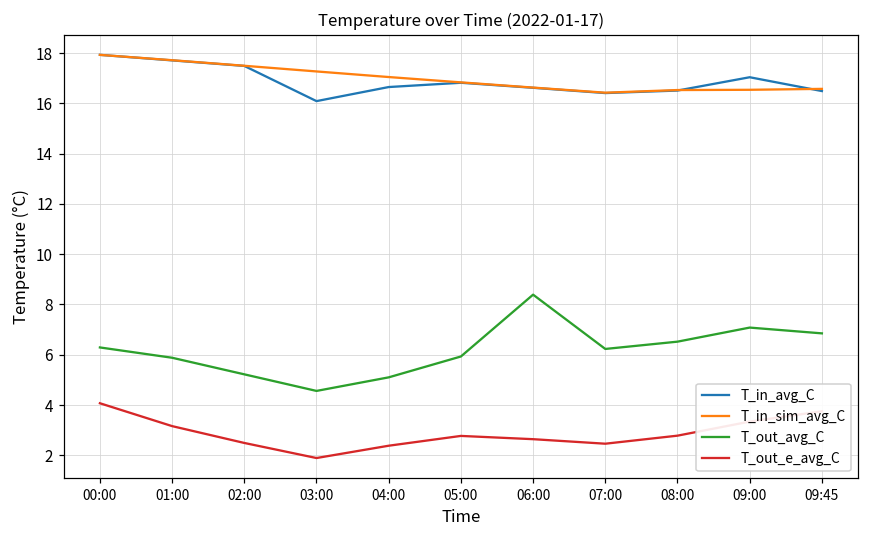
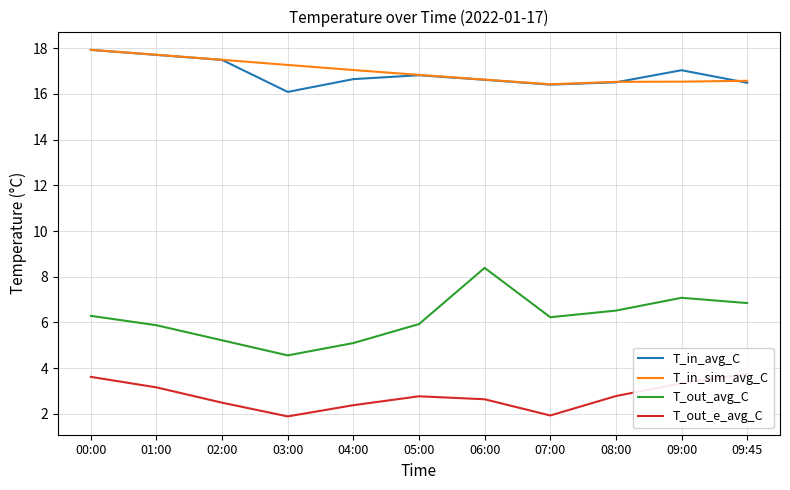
T_out_e_avg_C, 00:00: 4.1 -> 3.6
T_out_e_avg_C, 07:00: 2.5 -> 1.9
